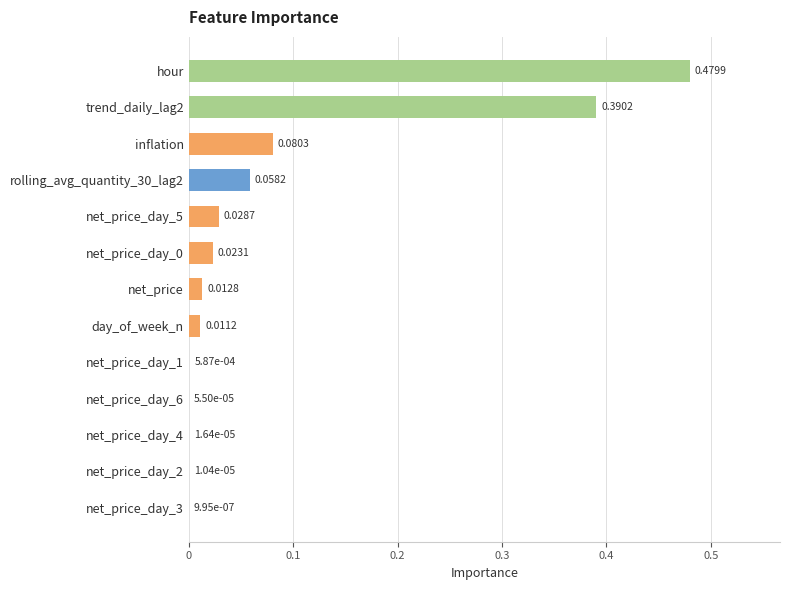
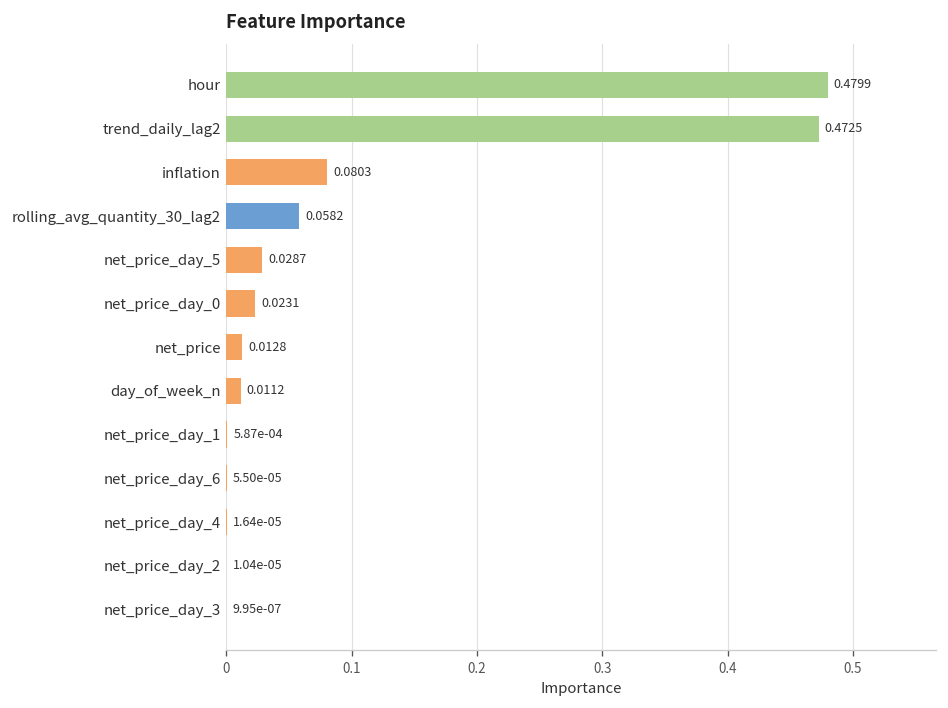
trend_daily_lag2: 0.3902 -> 0.4725
